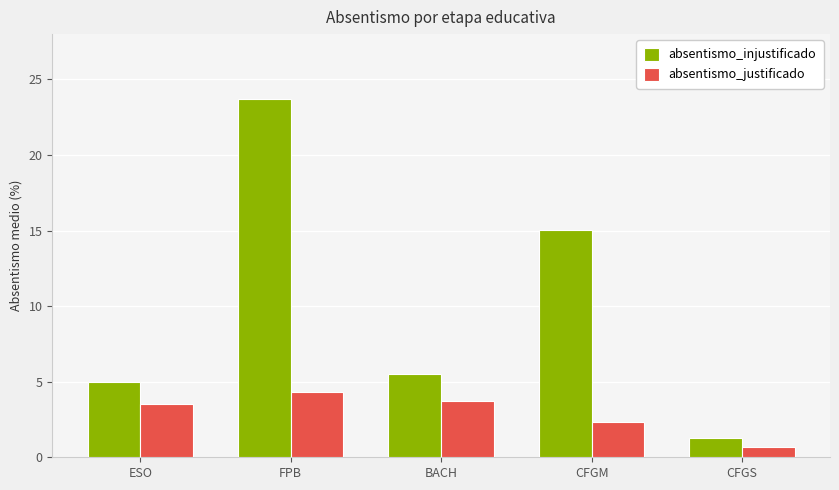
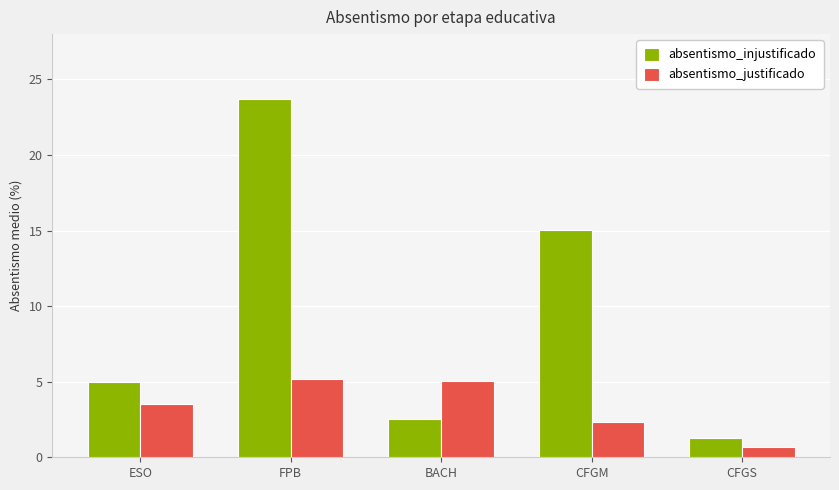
absentismo_justificado, FPB: 4.3 -> 5.2
absentismo_injustificado, BACH: 5.5 -> 2.6
absentismo_justificado, BACH: 3.7 -> 5.0
